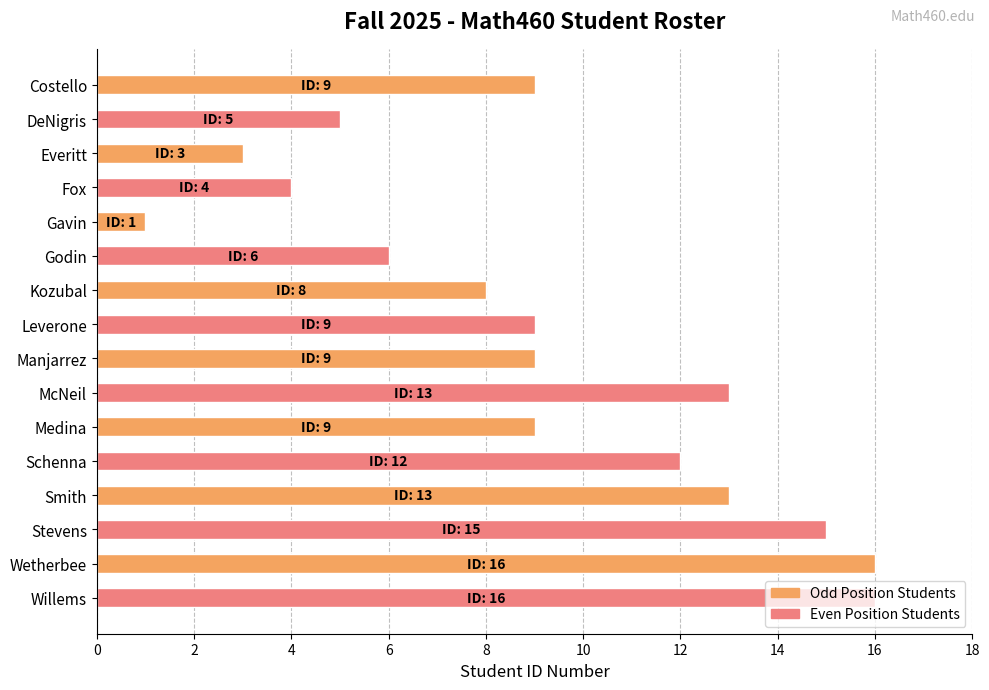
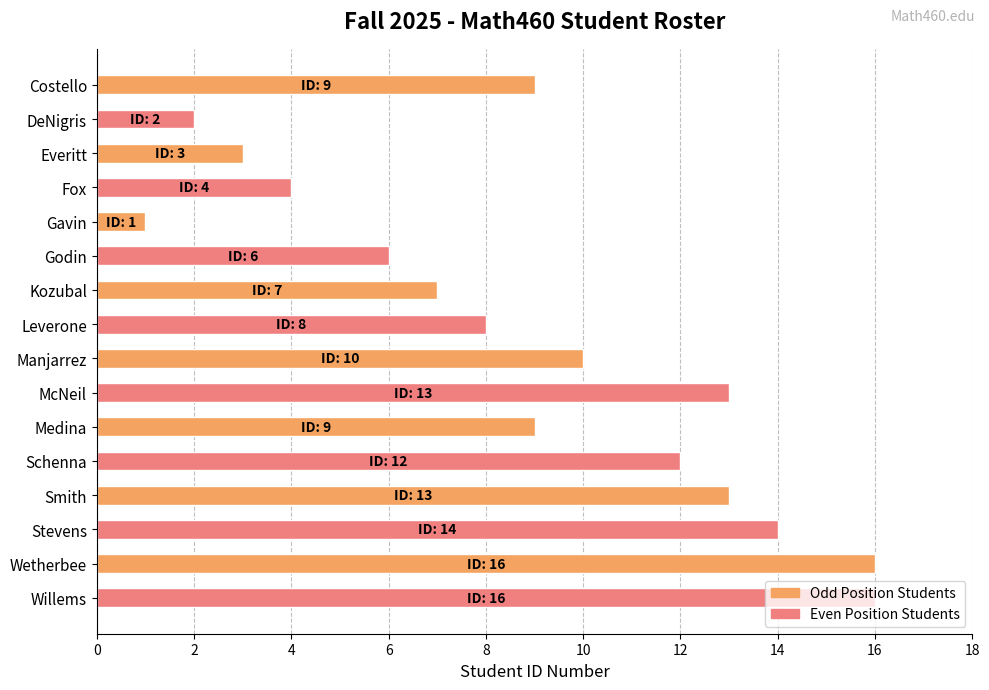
DeNigris: 5 -> 2
Kozubal: 8 -> 7
Leverone: 9 -> 8
Manjarrez: 9 -> 10
Stevens: 15 -> 14
